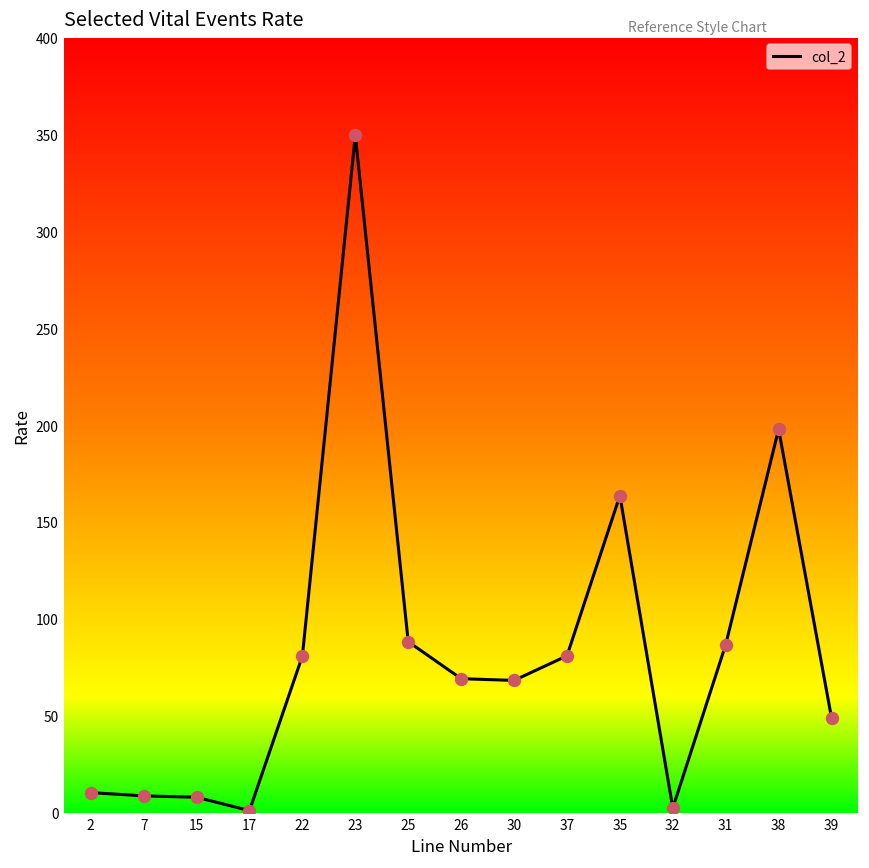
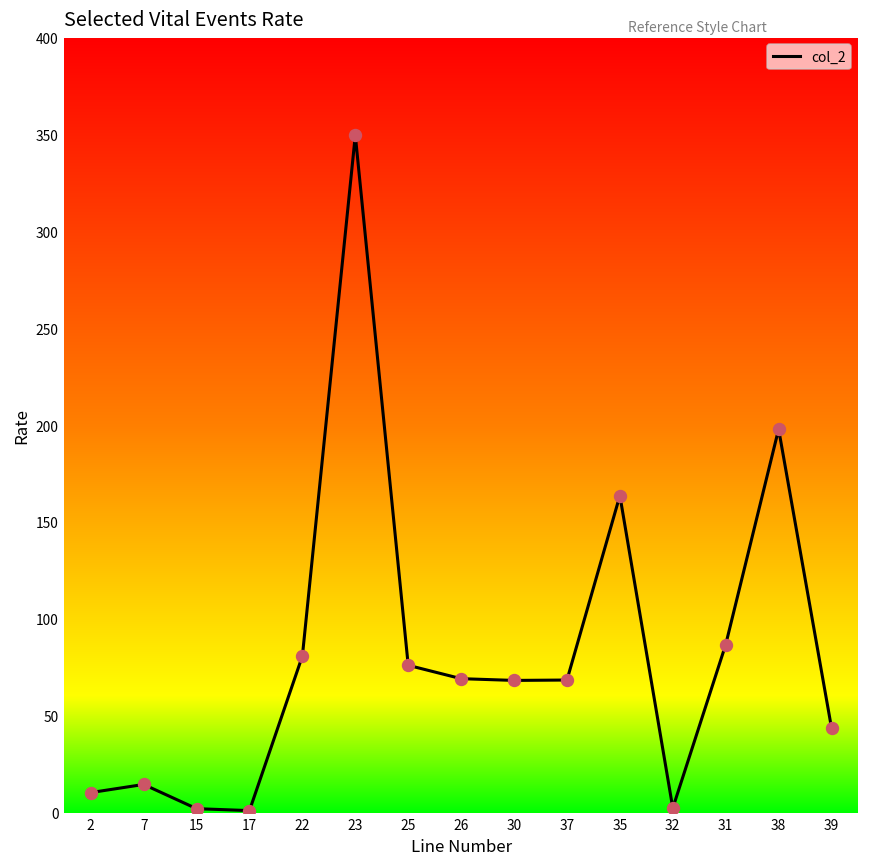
7: 9 -> 15
15: 8 -> 2
25: 88 -> 76
37: 81 -> 68
39: 49 -> 44
